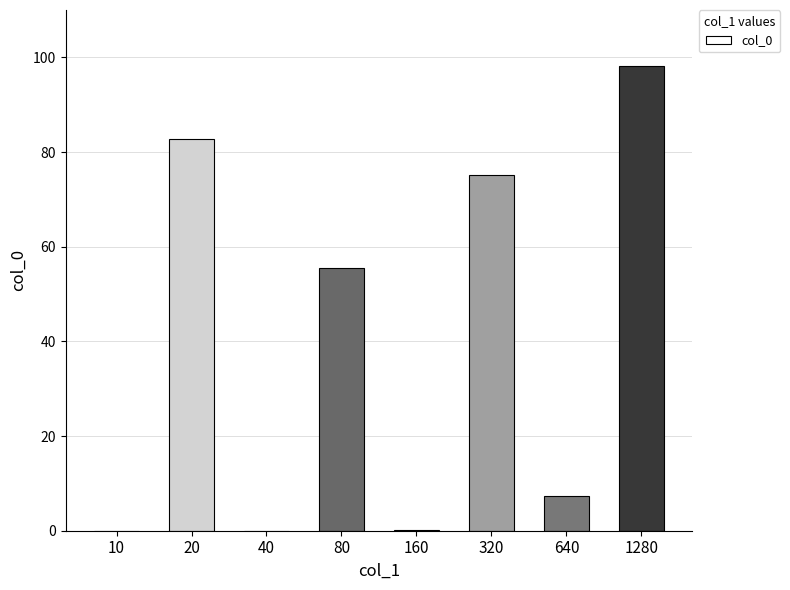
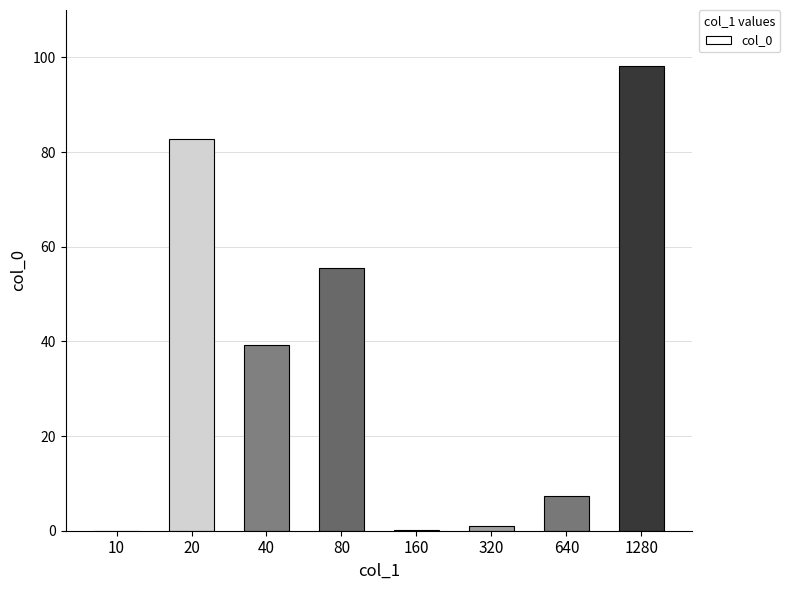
40: 0 -> 39
320: 75 -> 1
